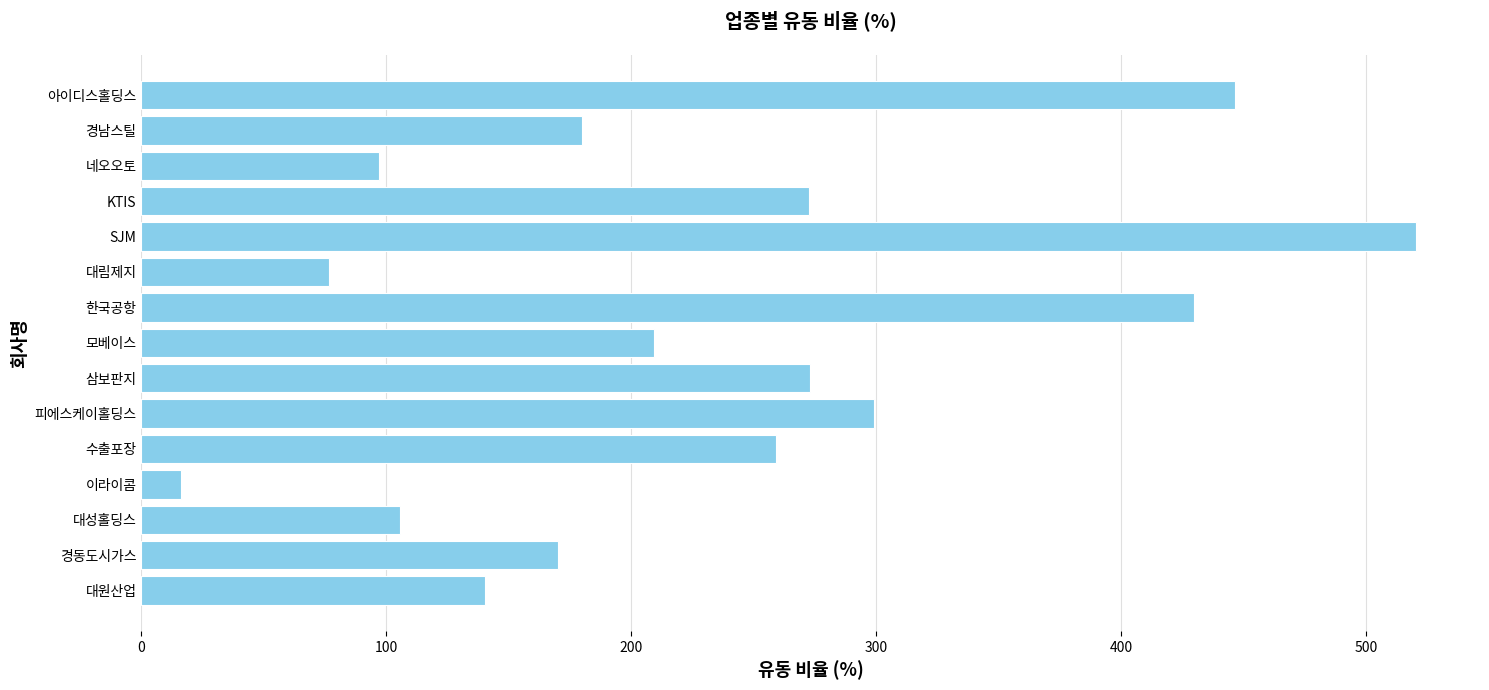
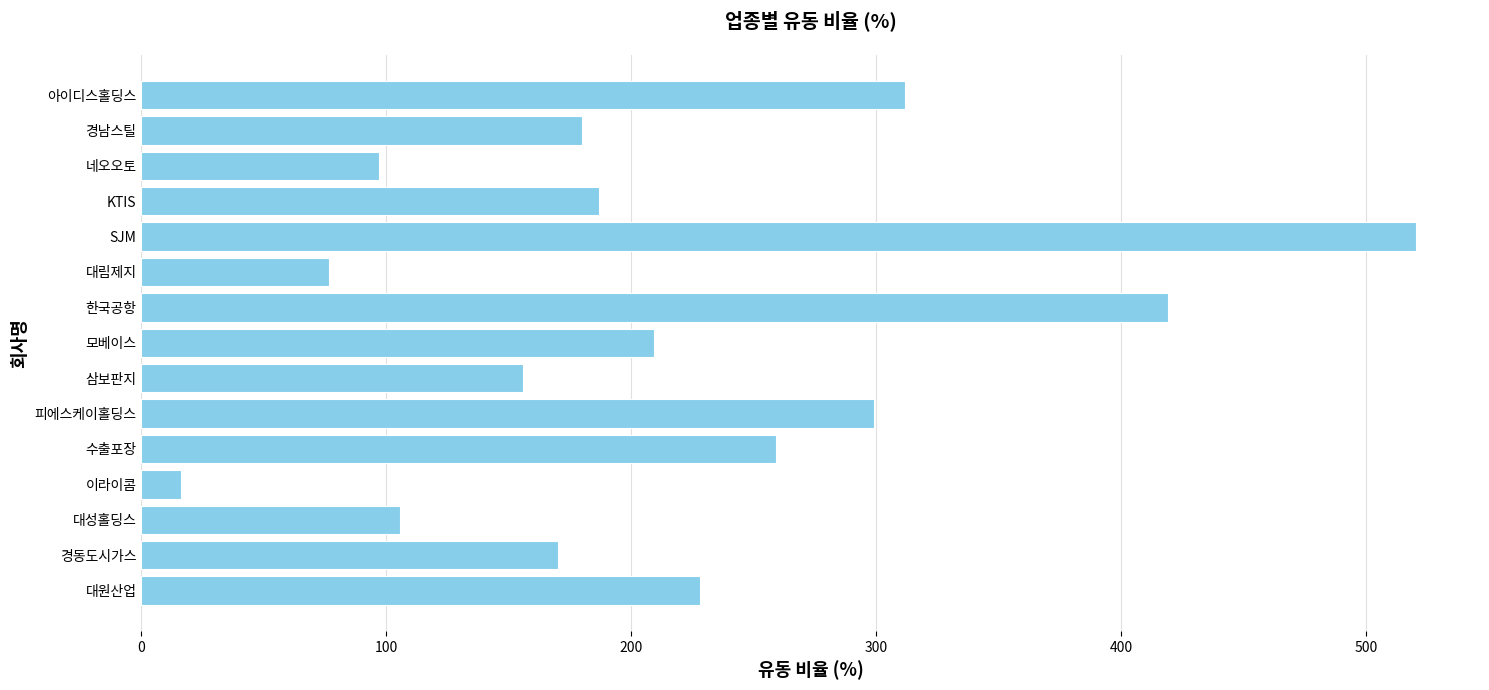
아이디스홀딩스: 446 -> 312
KTIS: 273 -> 187
한국공항: 430 -> 419
삼보판지: 273 -> 156
대원산업: 140 -> 228
